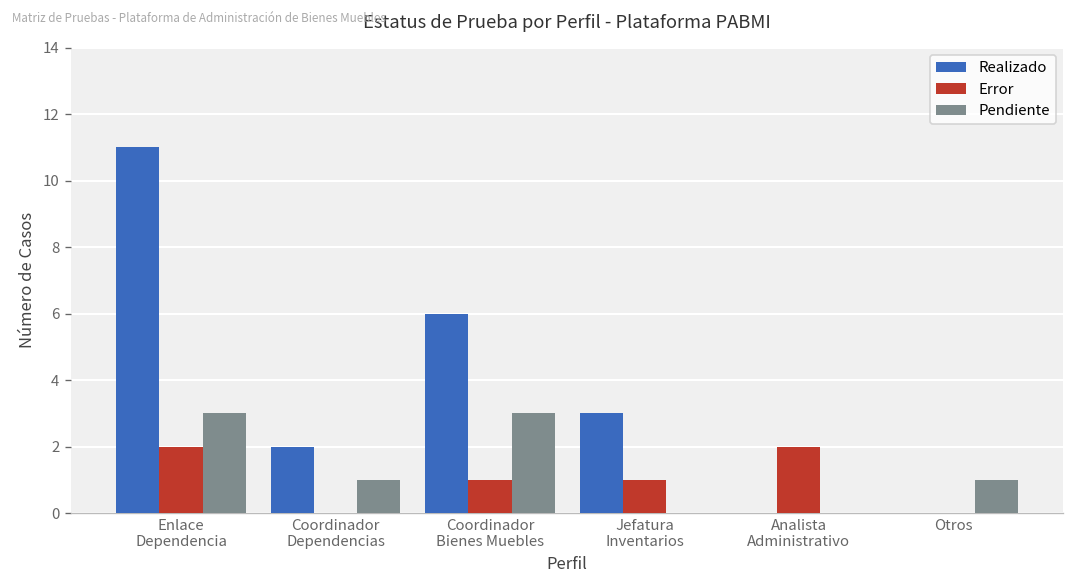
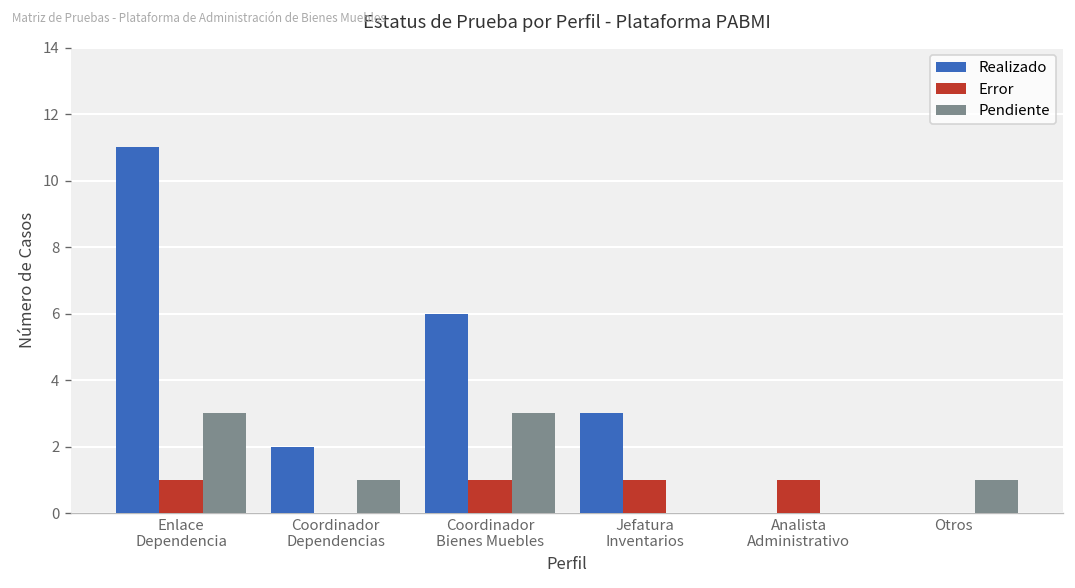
Error, Enlace Dependencia: 2 -> 1
Error, Analista Administrativo: 2 -> 1
